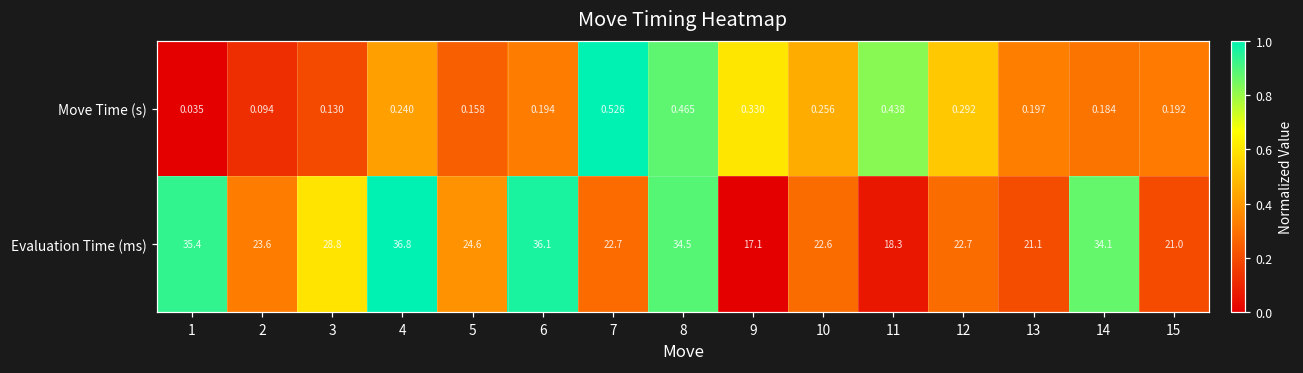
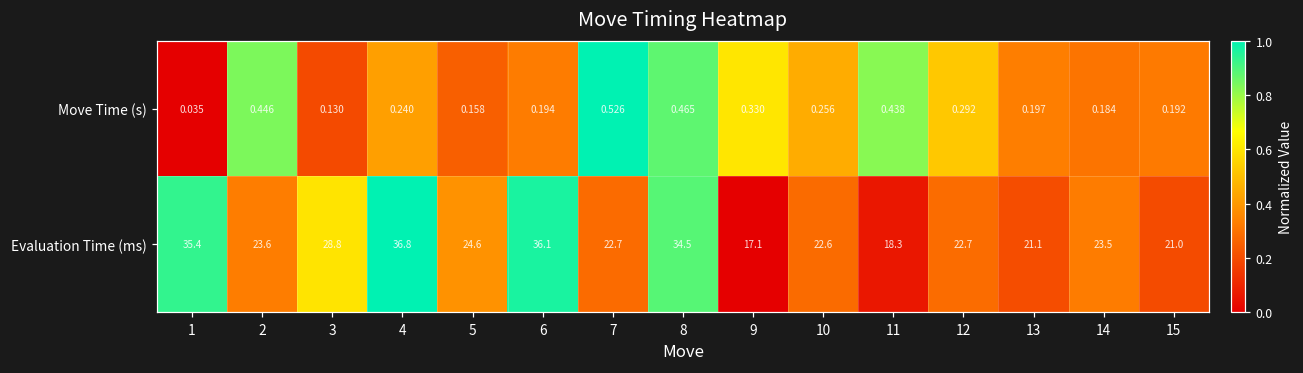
Move Time (s), 2: 0.094 -> 0.446
Evaluation Time (ms), 14: 34.1 -> 23.5
